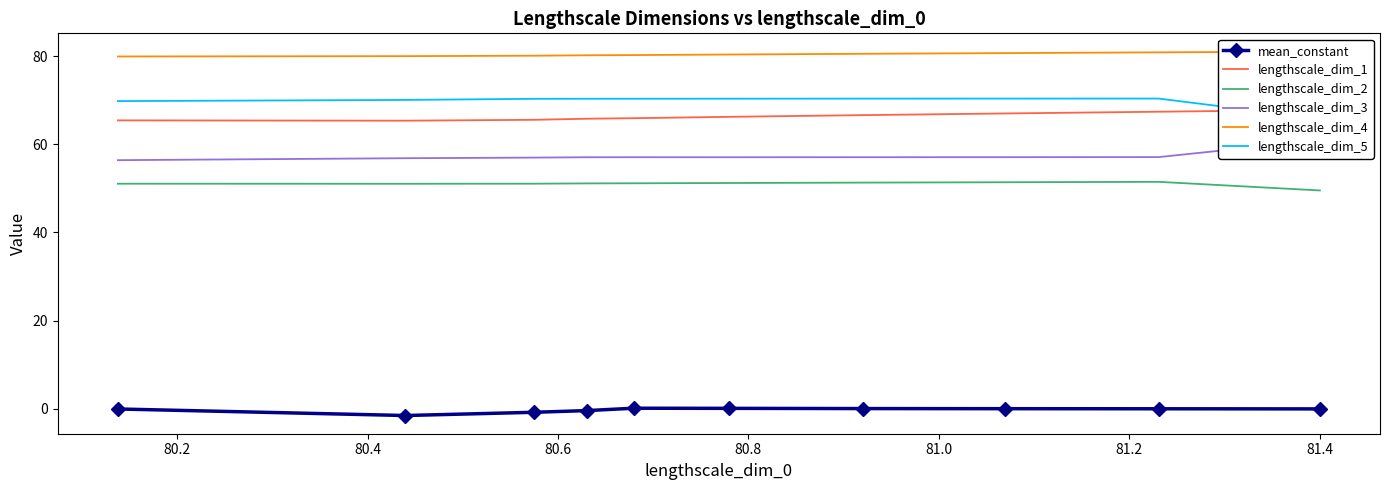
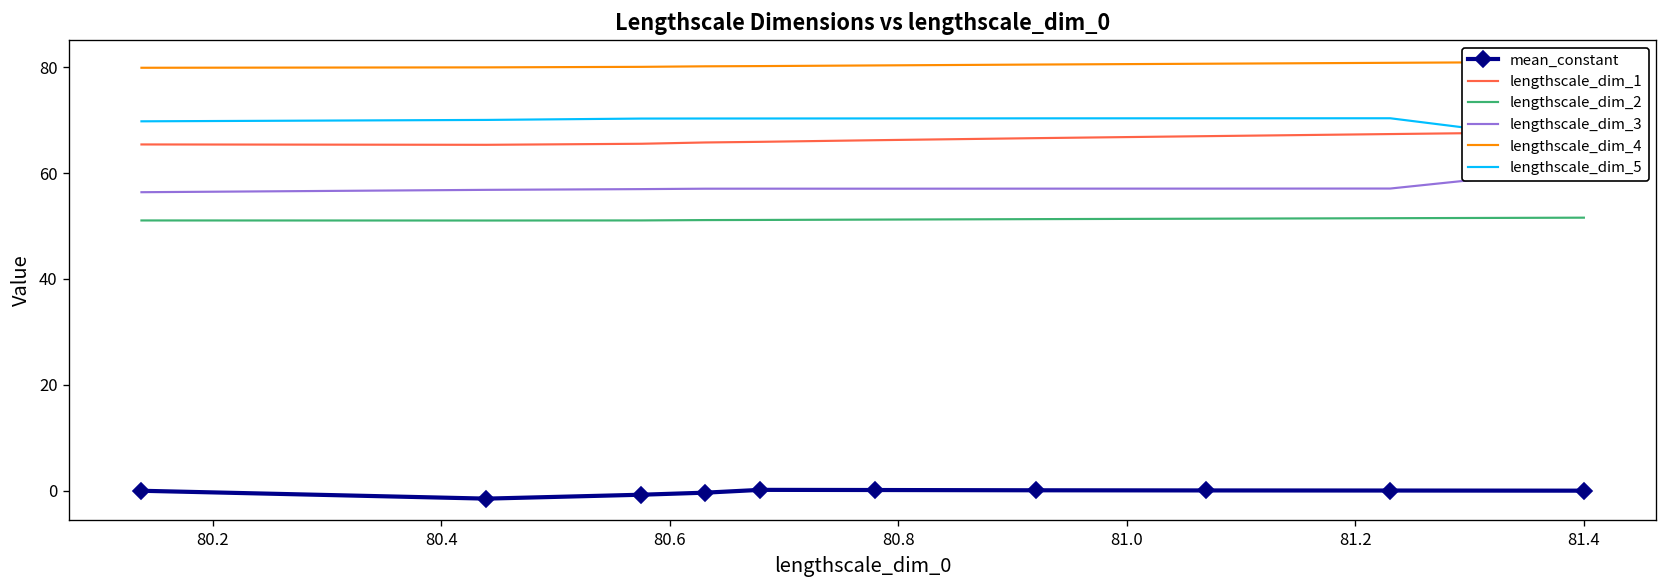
lengthscale_dim_2, 81.4: 50 -> 52
